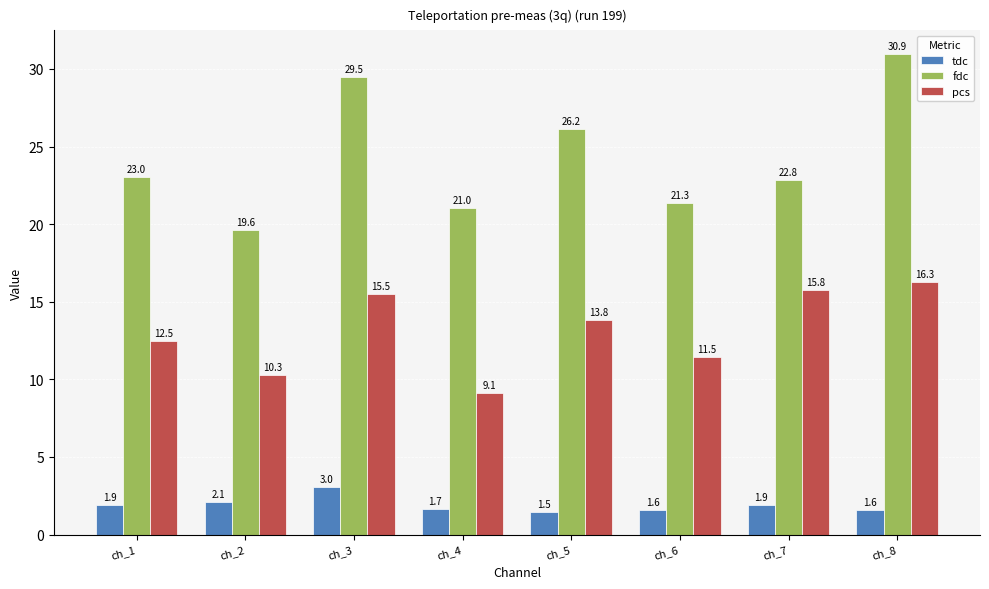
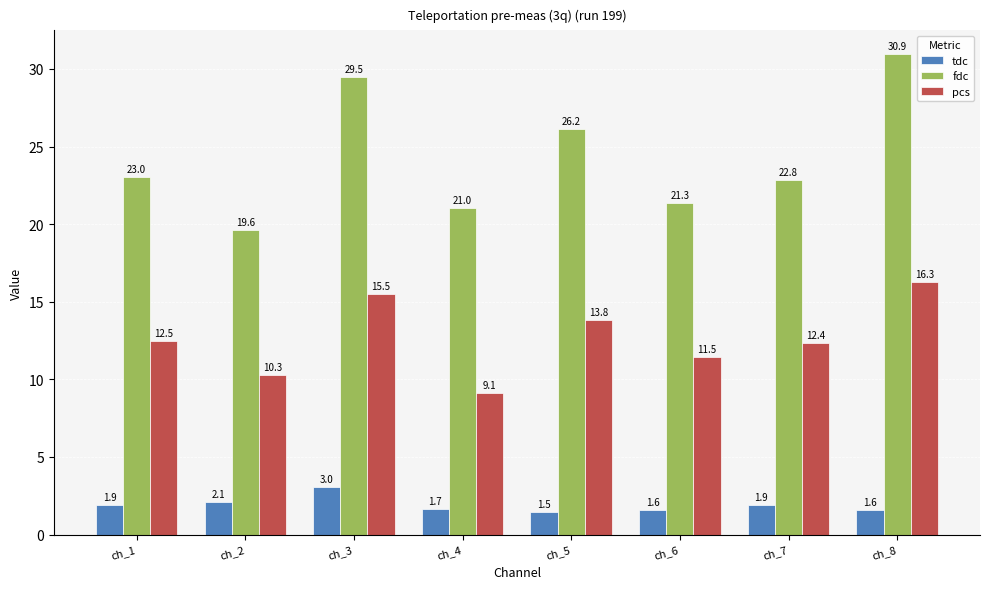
pcs, ch_7: 15.8 -> 12.4
